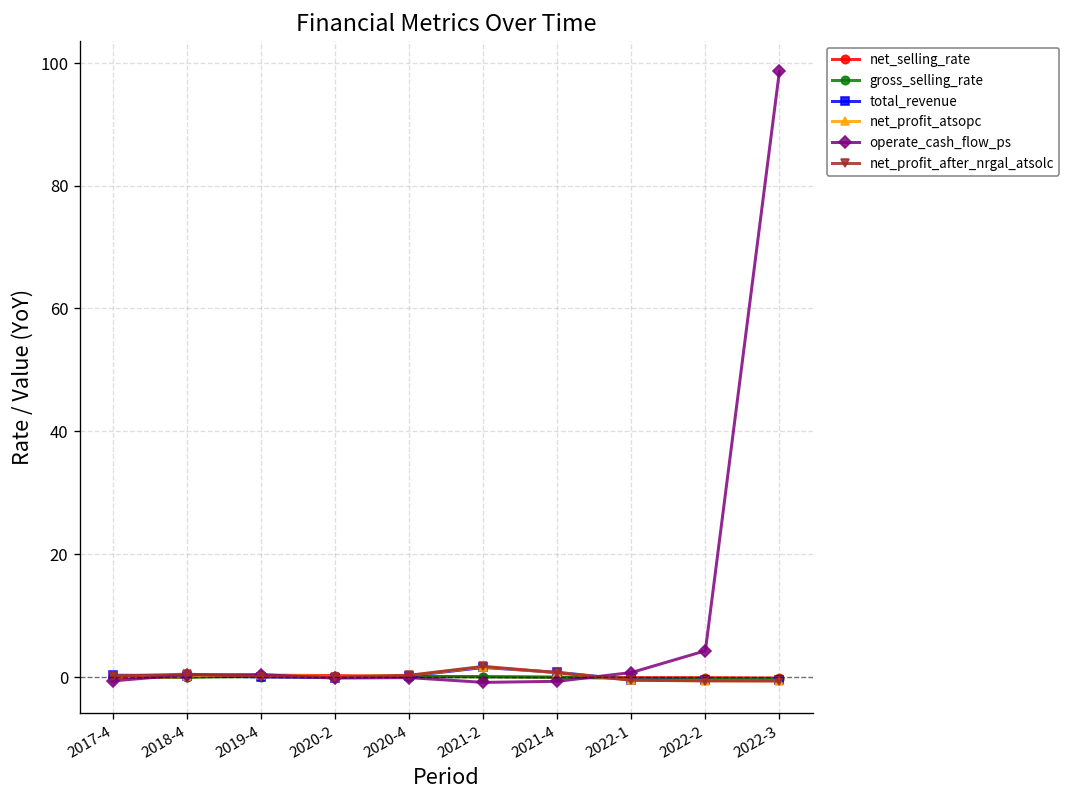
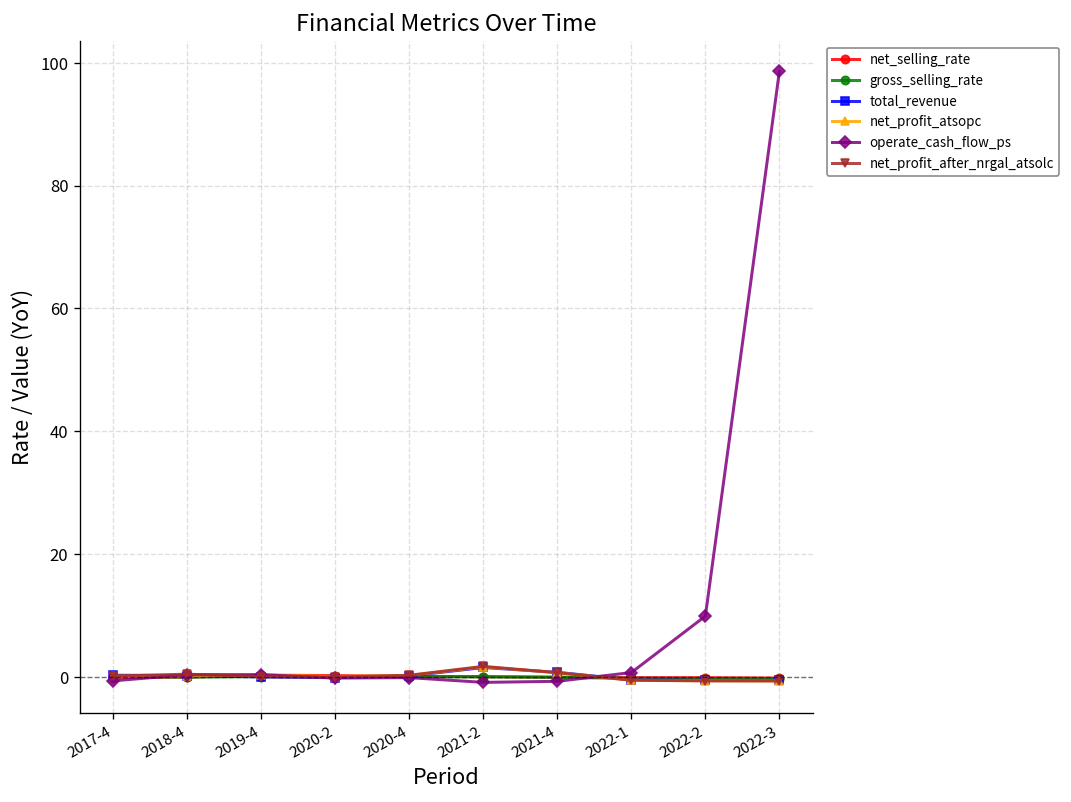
operate_cash_flow_ps, 2022-2: 4 -> 10
